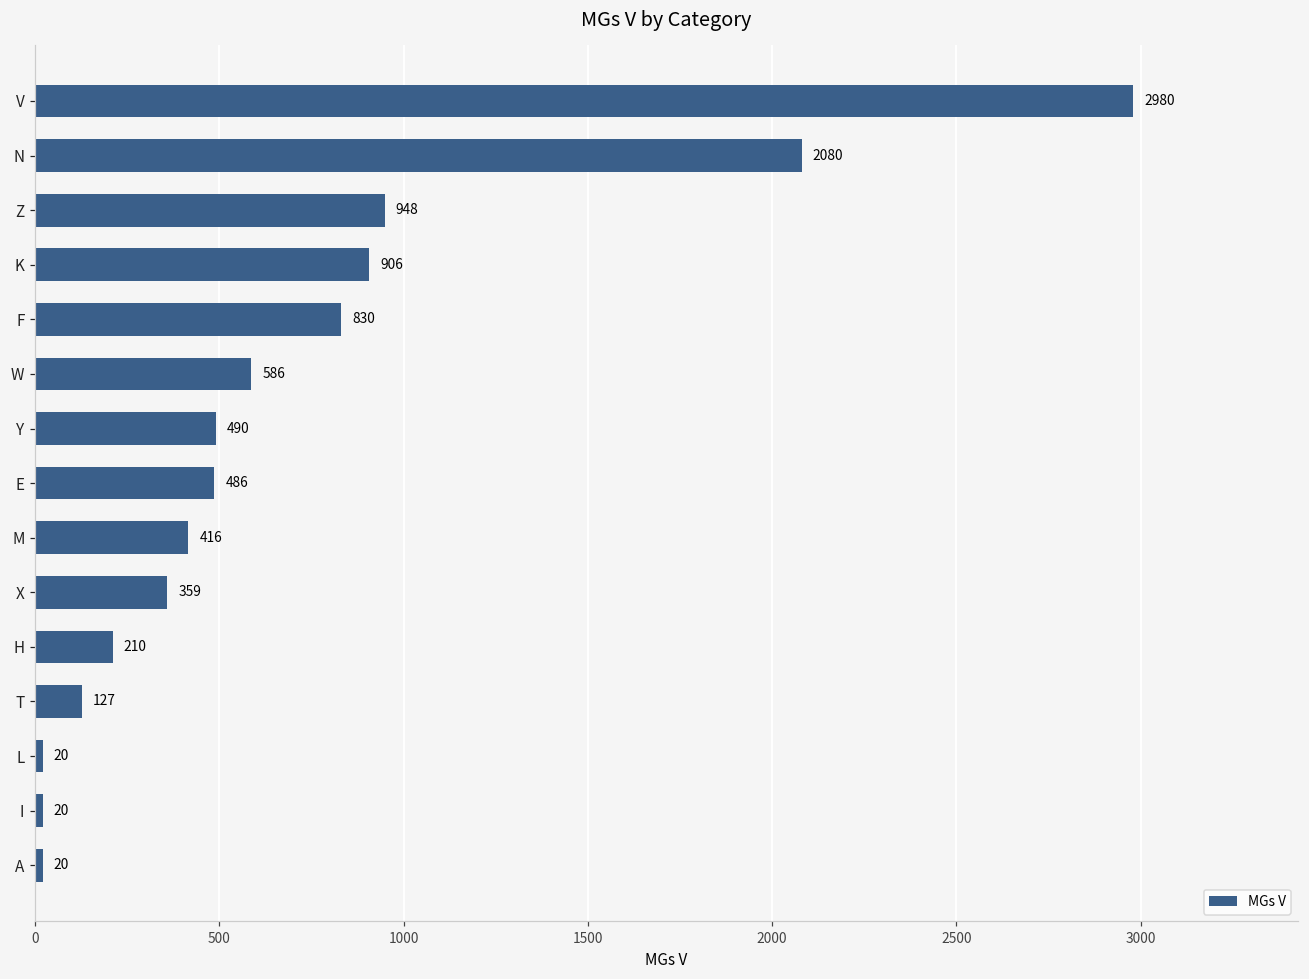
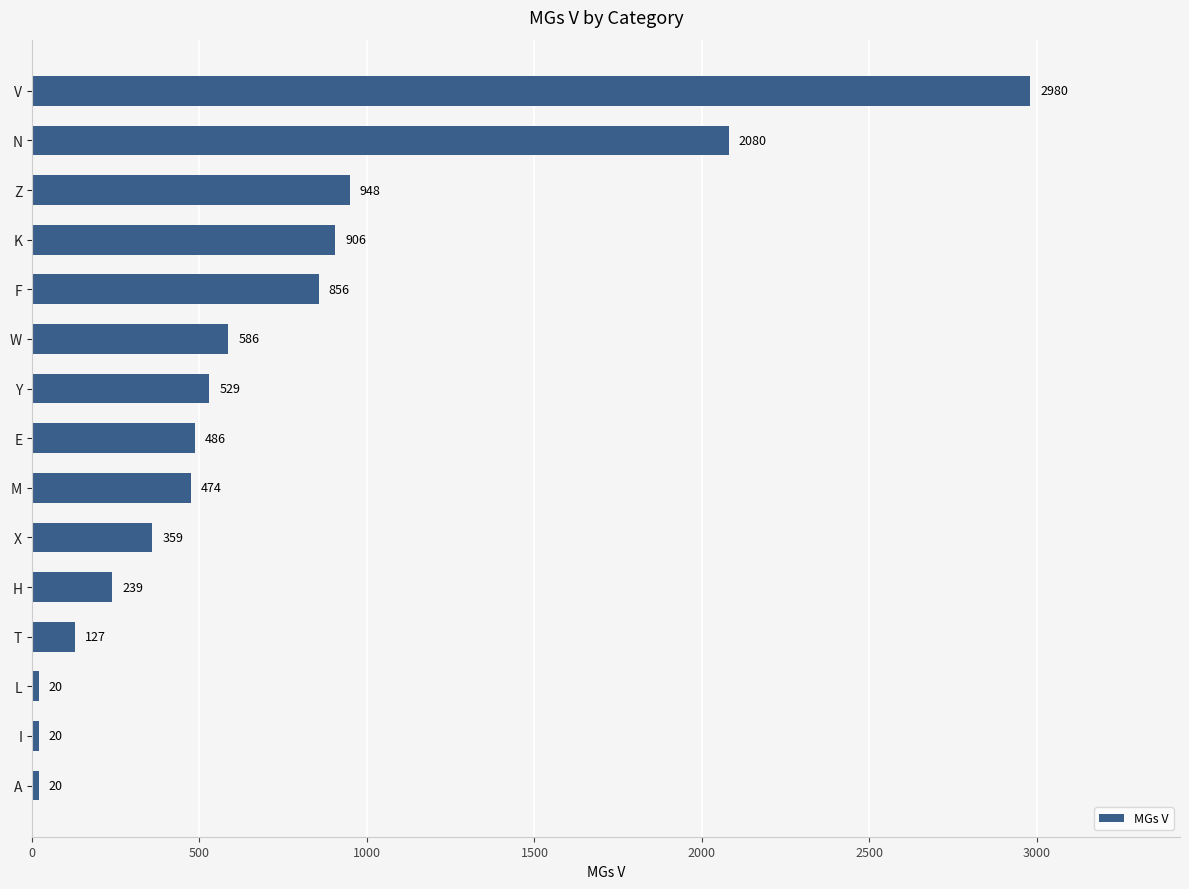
F: 830 -> 856
Y: 490 -> 529
M: 416 -> 474
H: 210 -> 239
